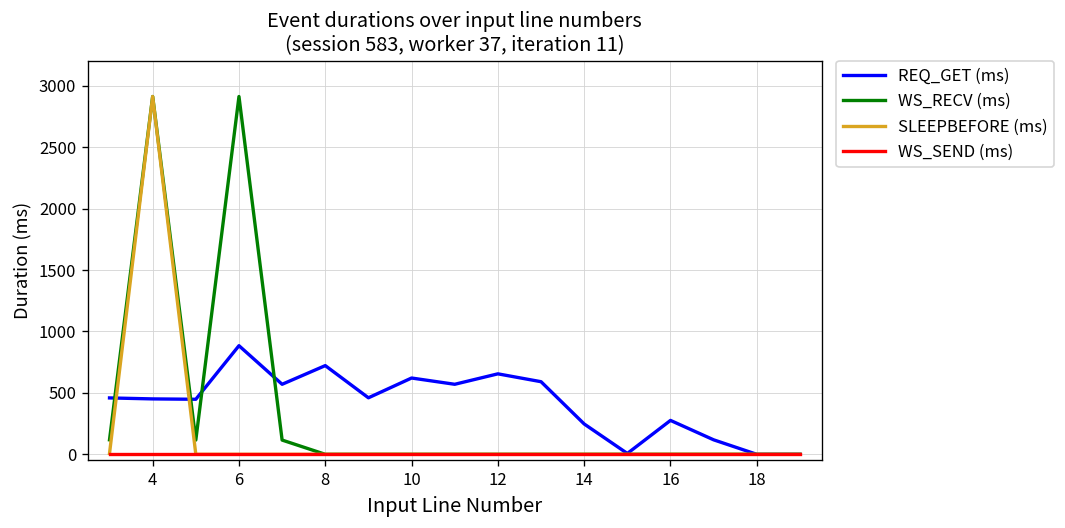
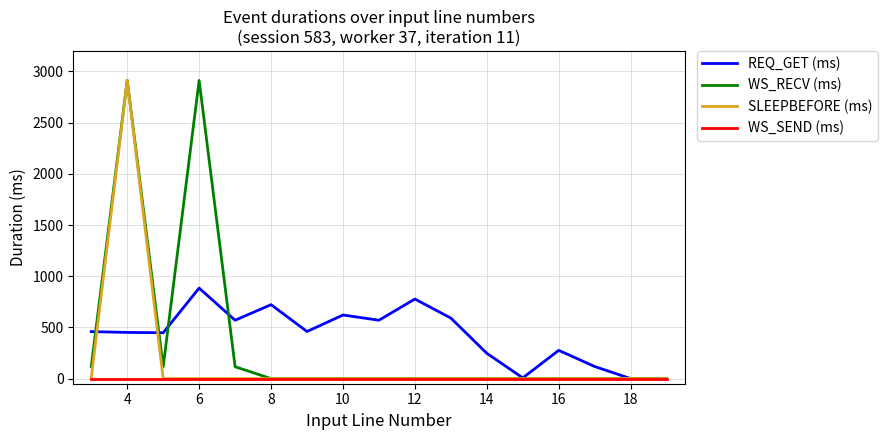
REQ_GET (ms), 12: 660 -> 780
